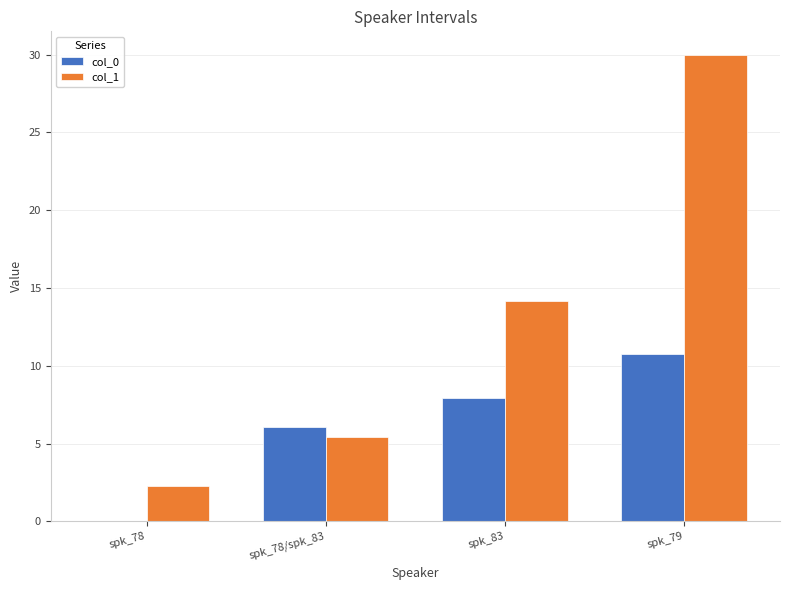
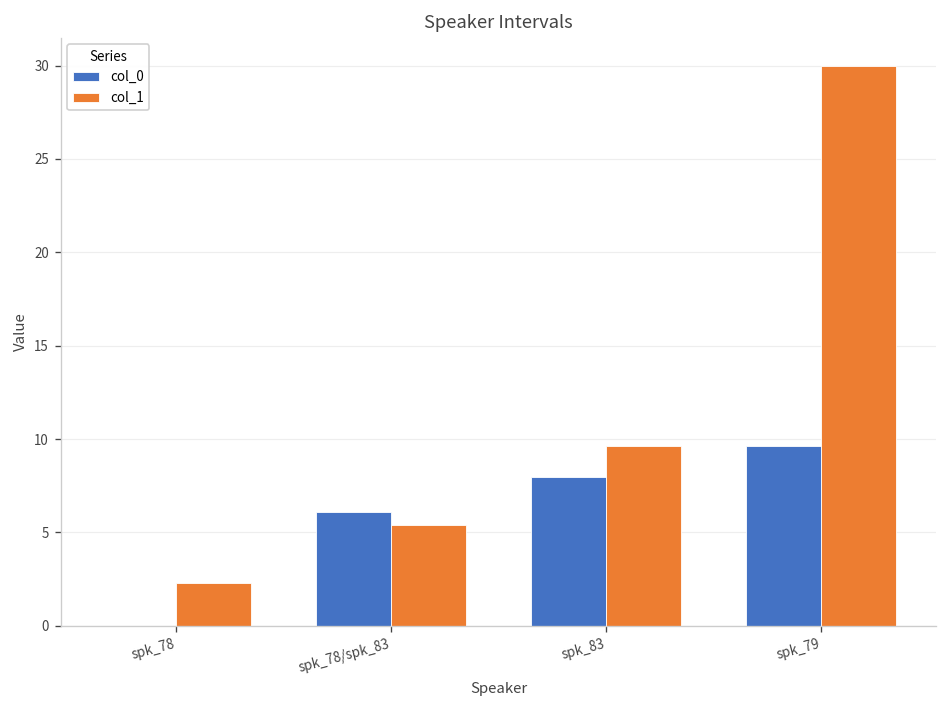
col_1, spk_83: 14.2 -> 9.7
col_0, spk_79: 10.7 -> 9.7
